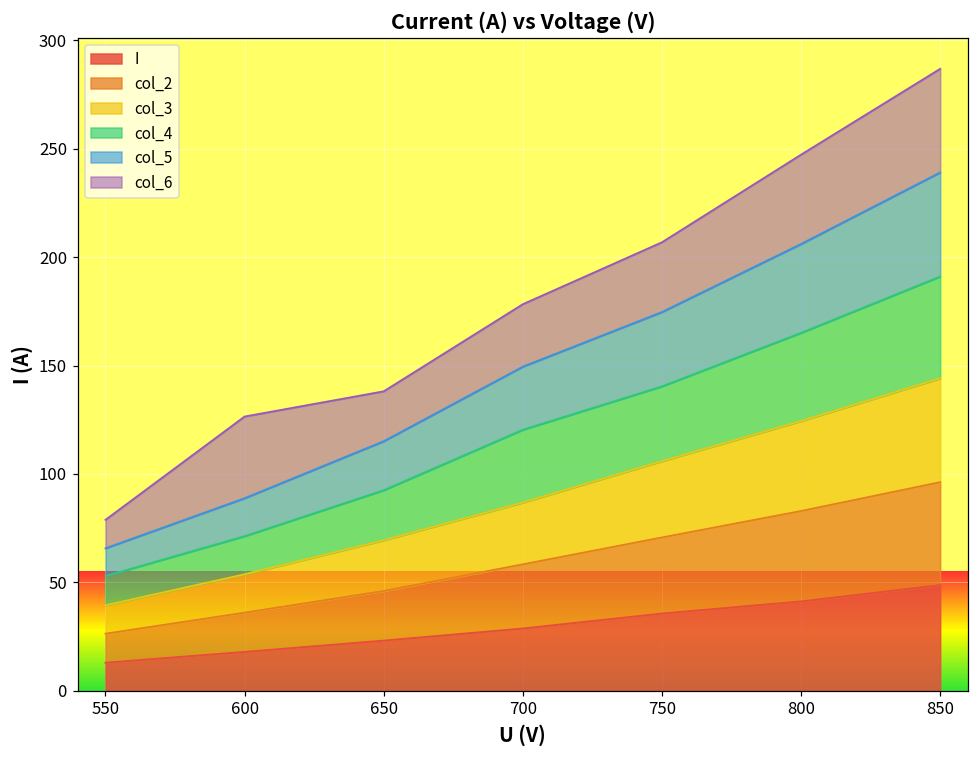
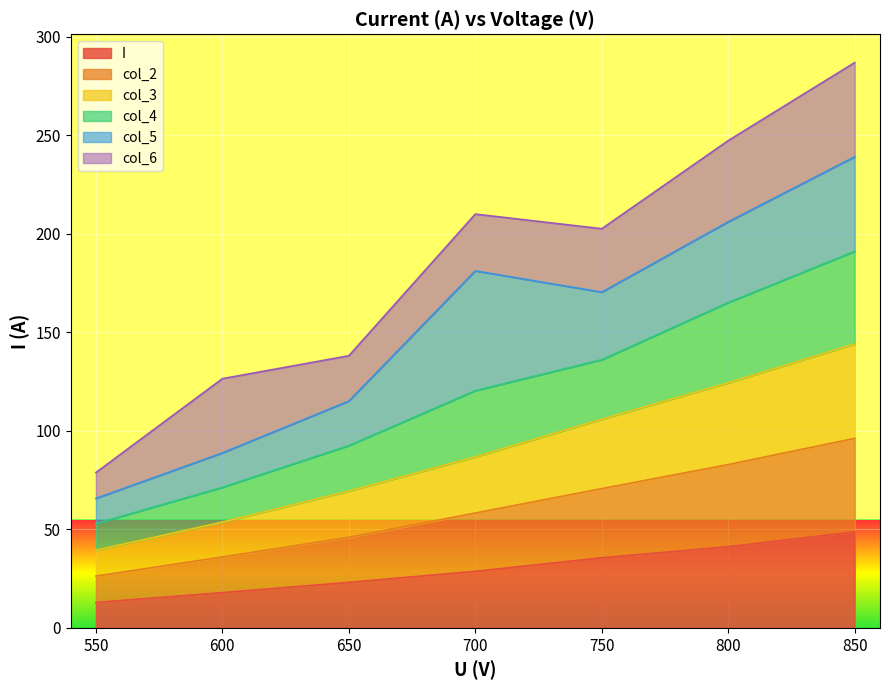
col_5, 700: 29 -> 61
col_4, 750: 35 -> 30
